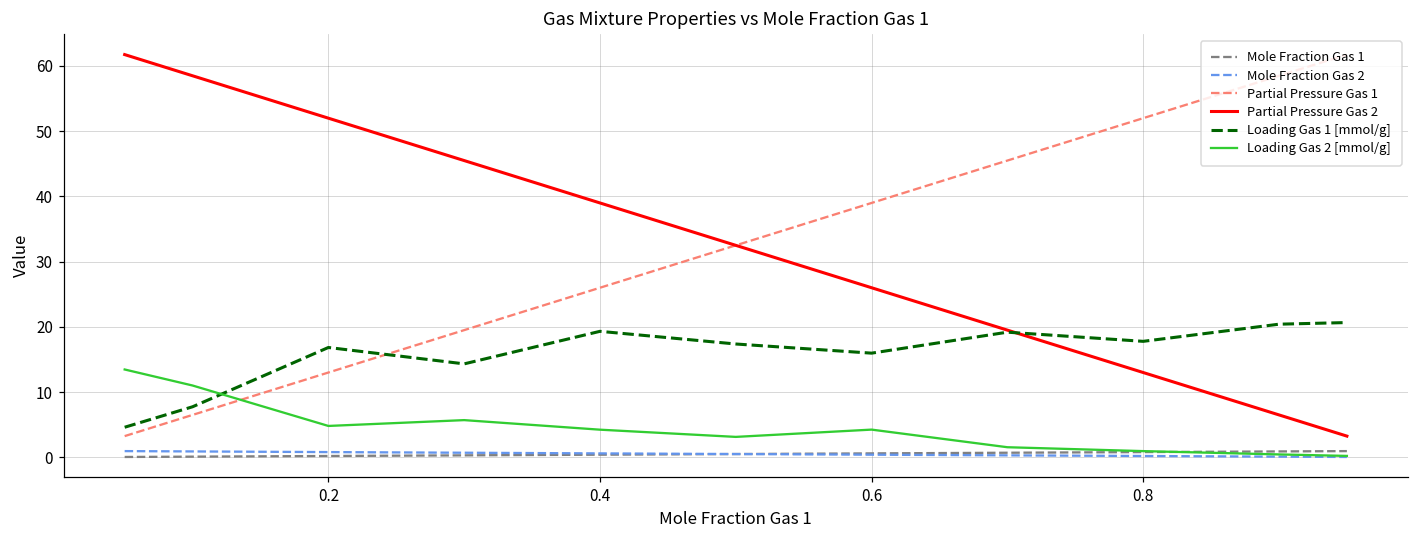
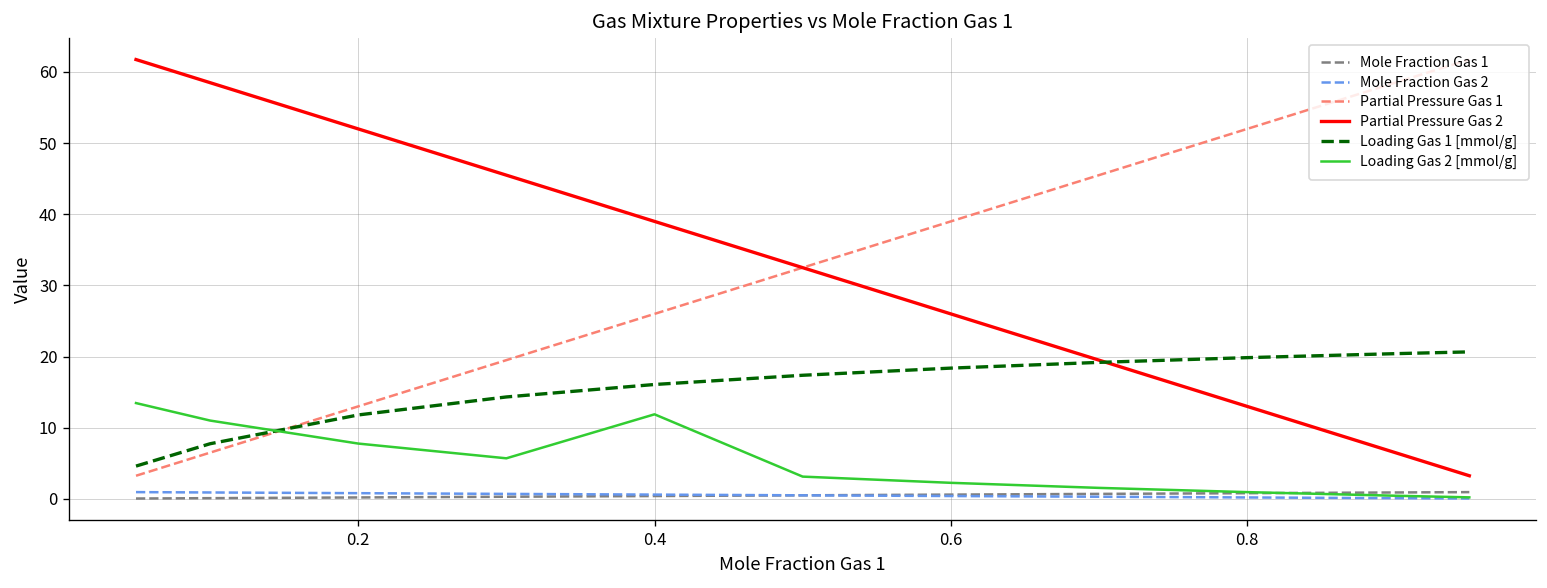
Loading Gas 1 [mmol/g], 0.2: 17 -> 12
Loading Gas 2 [mmol/g], 0.2: 5 -> 8
Loading Gas 1 [mmol/g], 0.4: 19 -> 16
Loading Gas 2 [mmol/g], 0.4: 4 -> 12
Loading Gas 1 [mmol/g], 0.6: 16 -> 18
Loading Gas 2 [mmol/g], 0.6: 4 -> 2
Loading Gas 1 [mmol/g], 0.8: 18 -> 20
